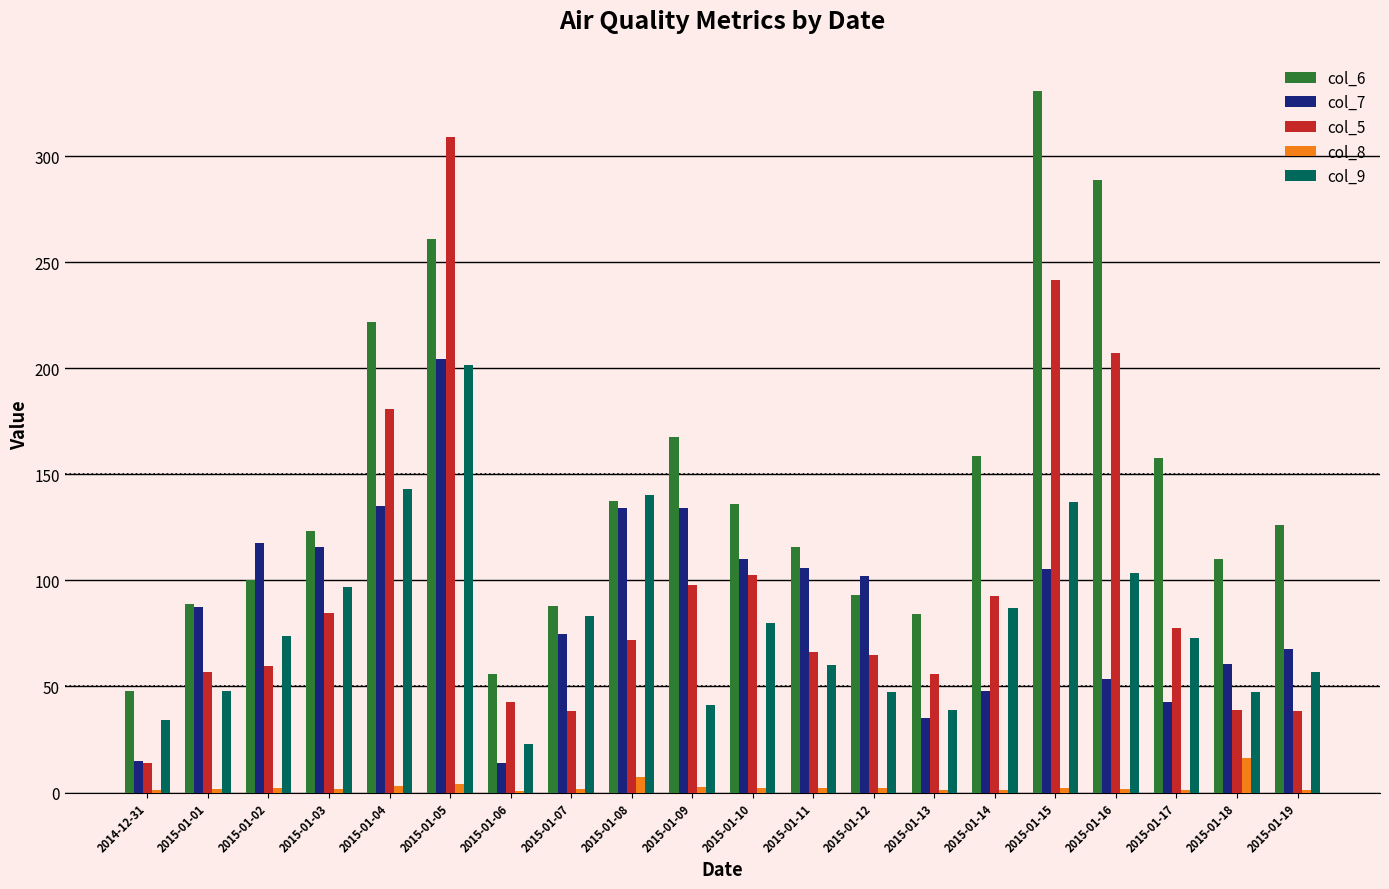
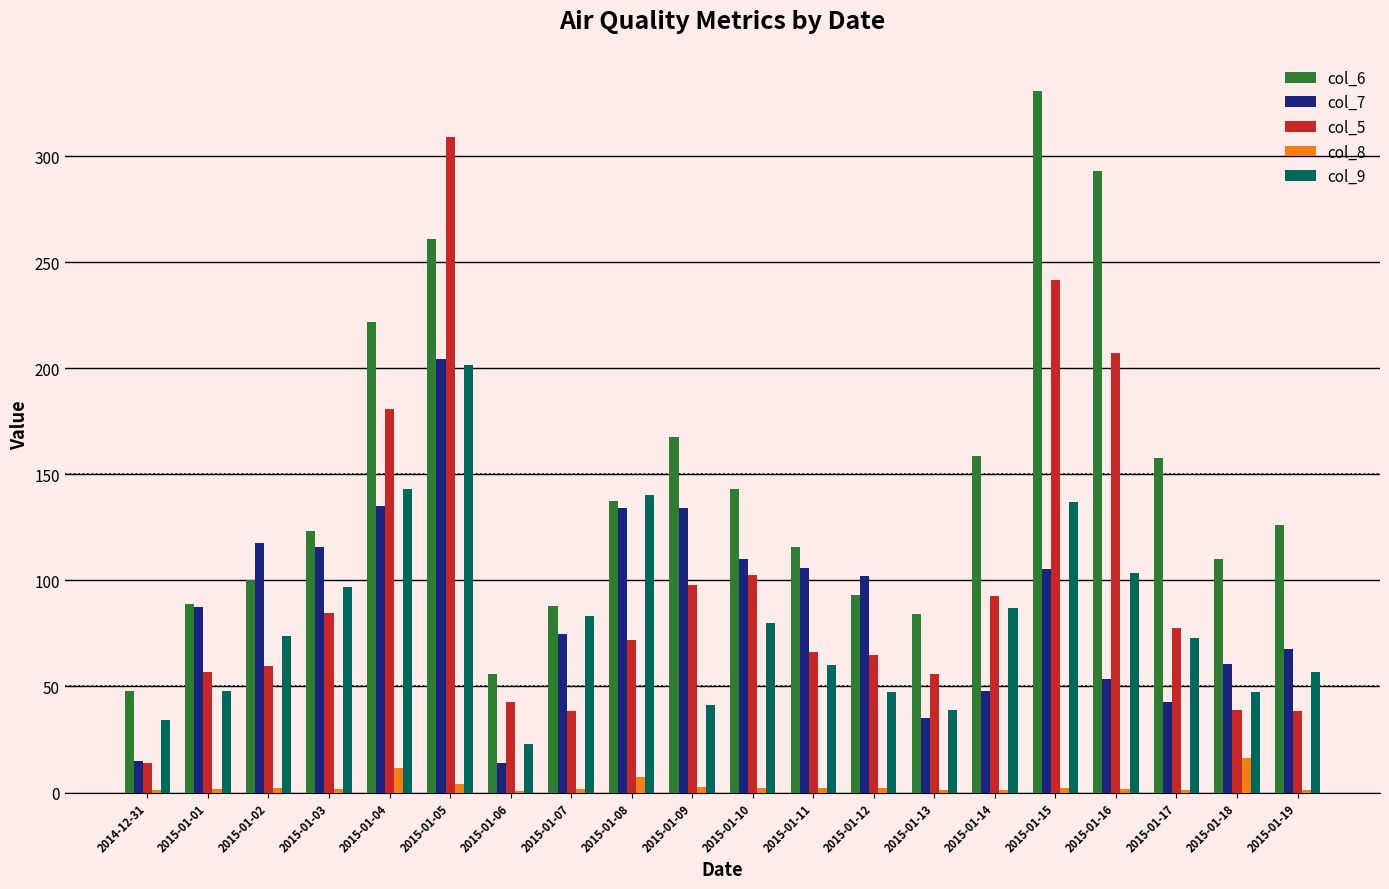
col_8, 2015-01-04: 3 -> 11
col_6, 2015-01-10: 136 -> 143
col_6, 2015-01-16: 289 -> 293
